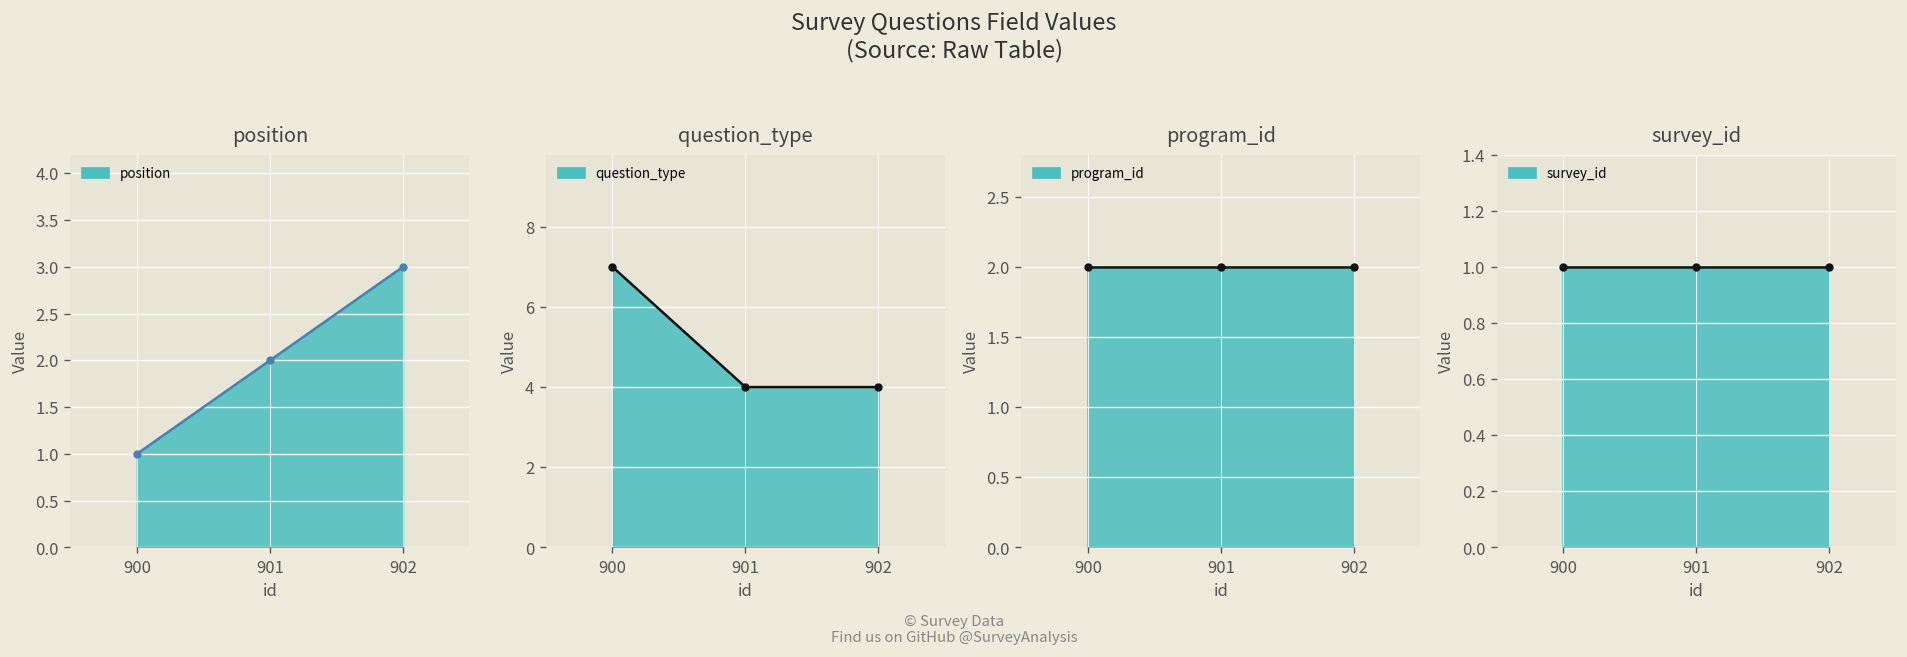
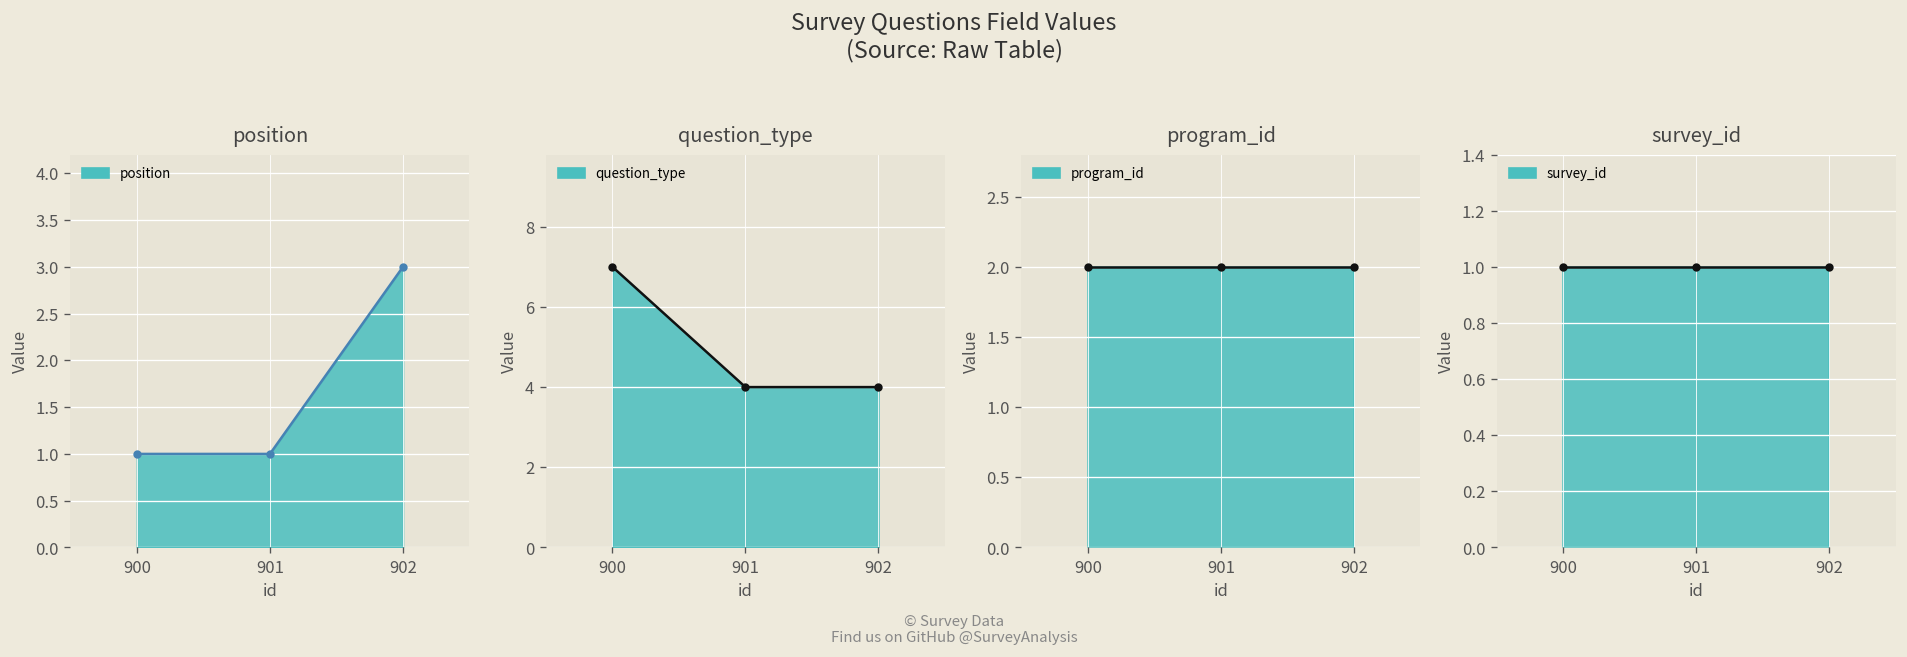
position, 901: 2 -> 1
